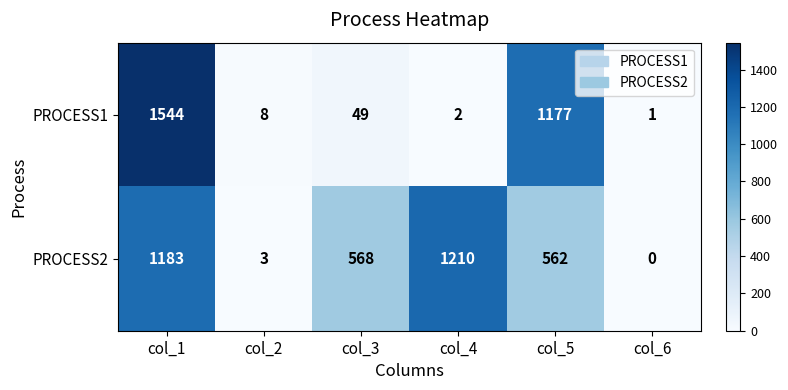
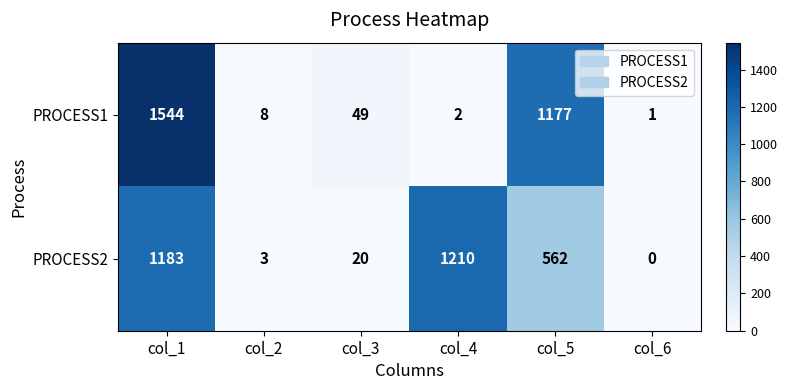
PROCESS2, col_3: 568 -> 20
